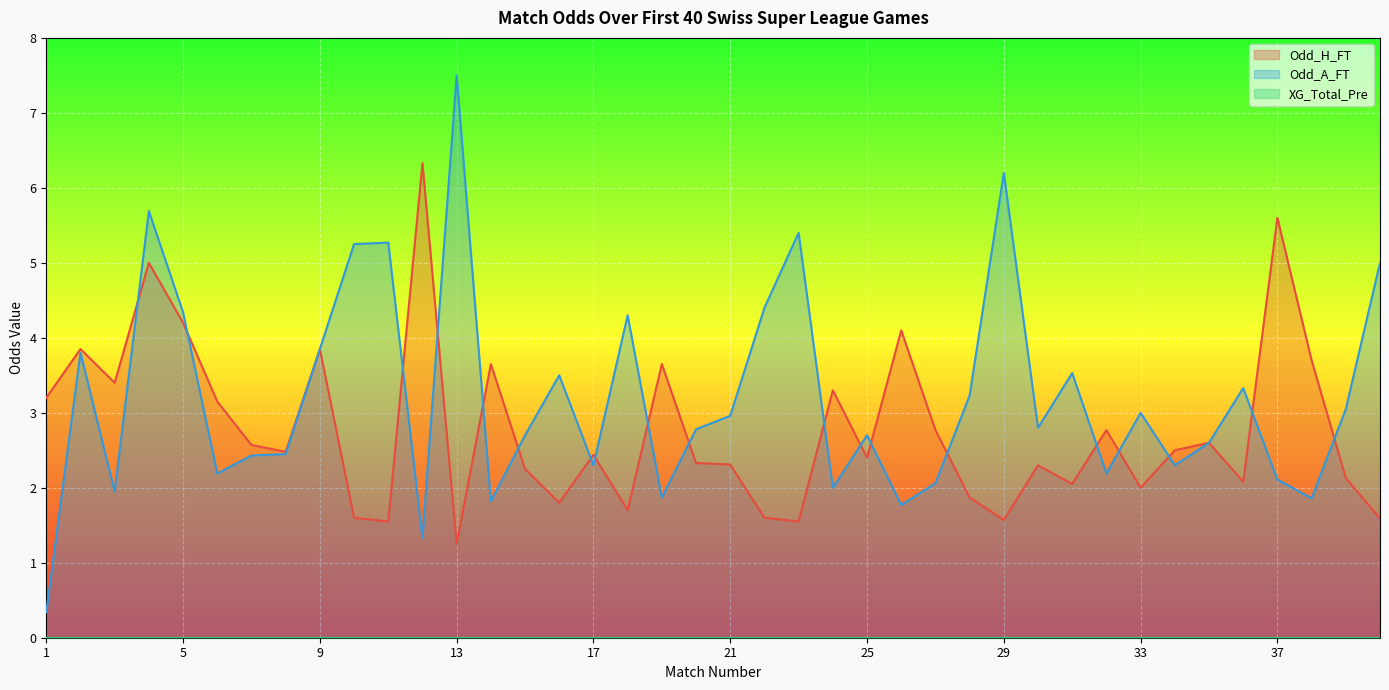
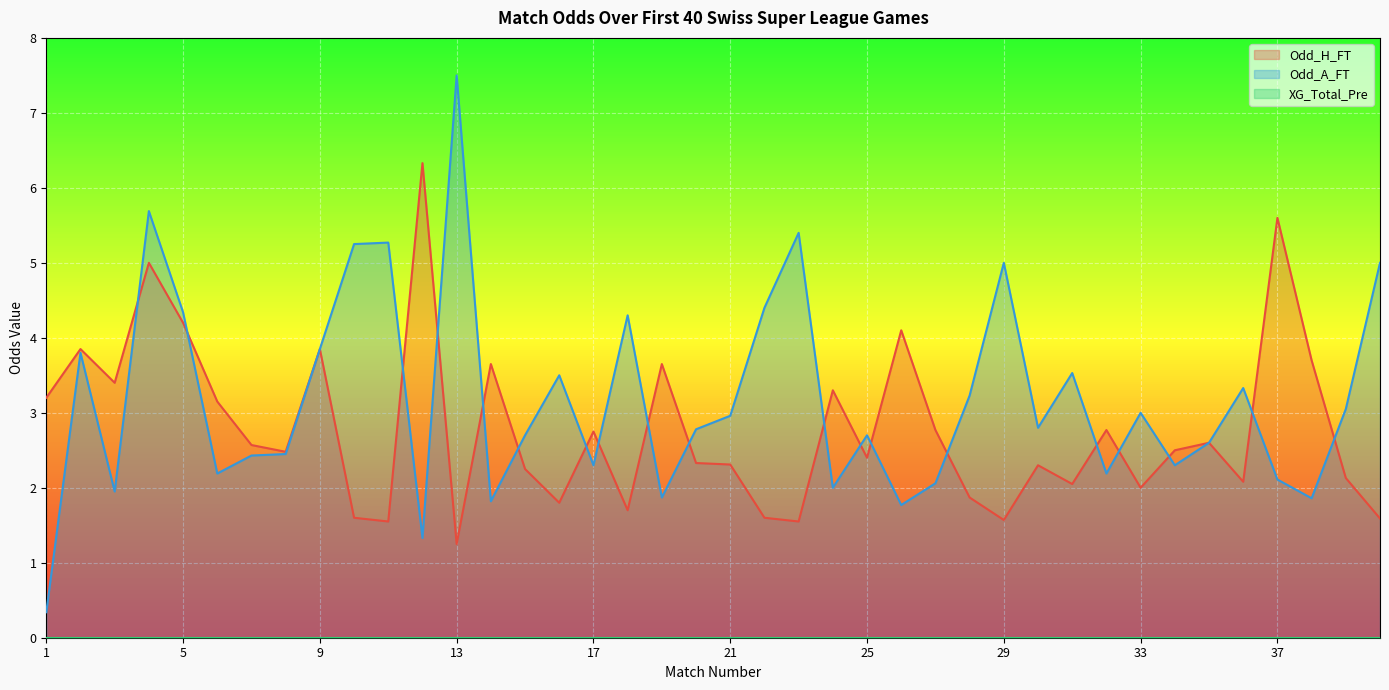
Odd_H_FT, 17: 2.4 -> 2.8
Odd_A_FT, 29: 6.2 -> 5.0
